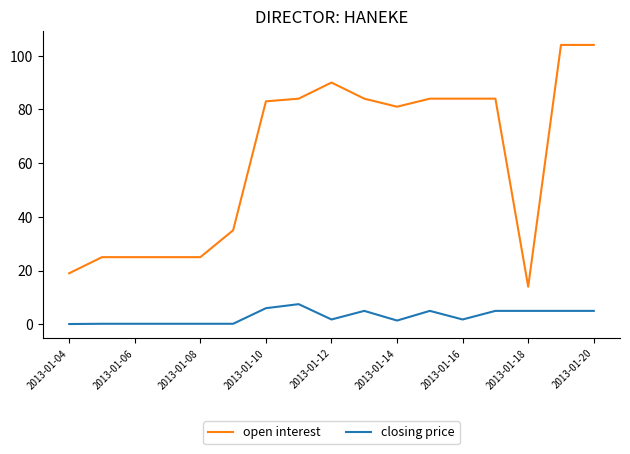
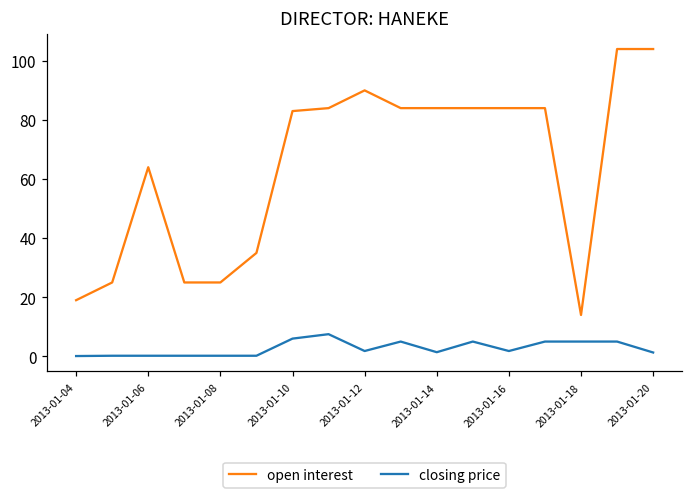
open interest, 2013-01-06: 25 -> 64
open interest, 2013-01-14: 81 -> 84
closing price, 2013-01-20: 5 -> 1
